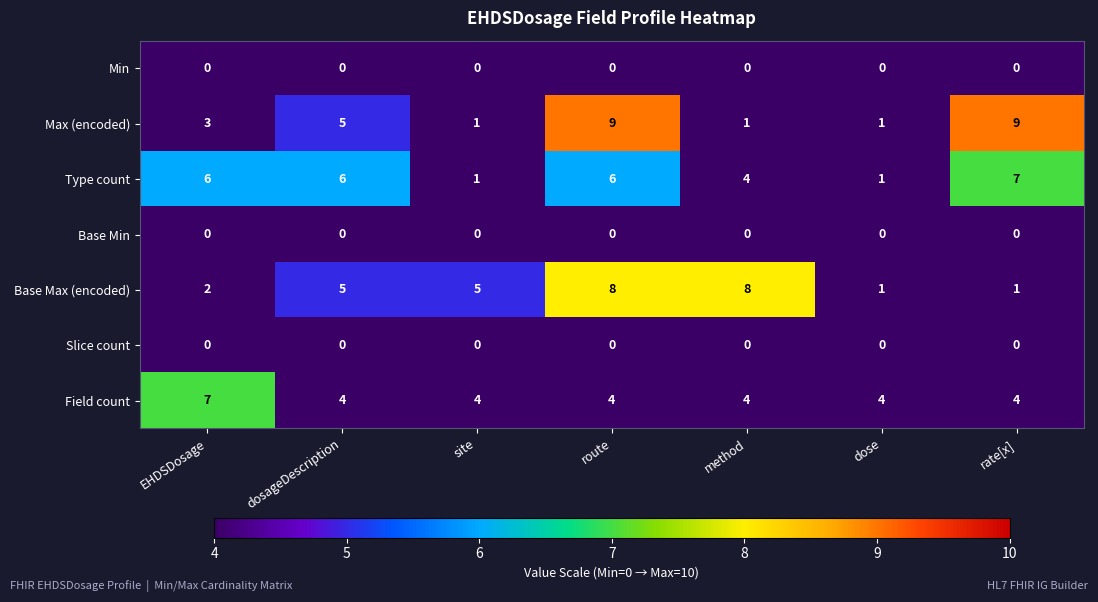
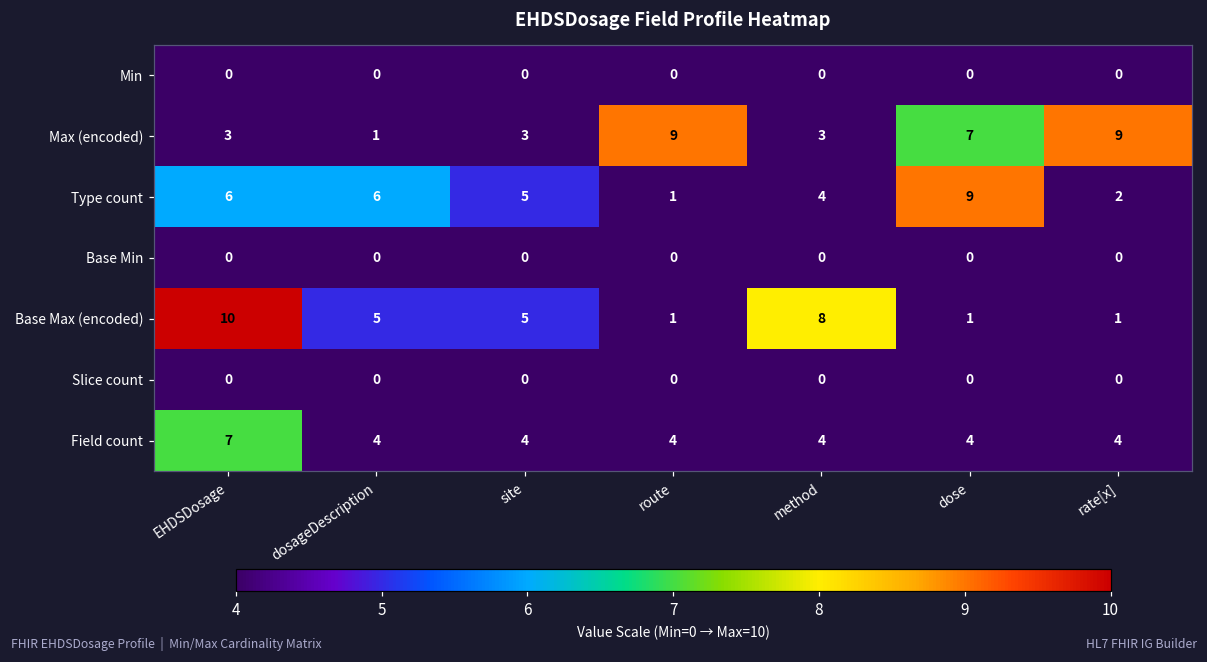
Max (encoded), dosageDescription: 5 -> 1
Max (encoded), site: 1 -> 3
Max (encoded), method: 1 -> 3
Max (encoded), dose: 1 -> 7
Type count, site: 1 -> 5
Type count, route: 6 -> 1
Type count, dose: 1 -> 9
Type count, rate[x]: 7 -> 2
Base Max (encoded), EHDSDosage: 2 -> 10
Base Max (encoded), route: 8 -> 1
